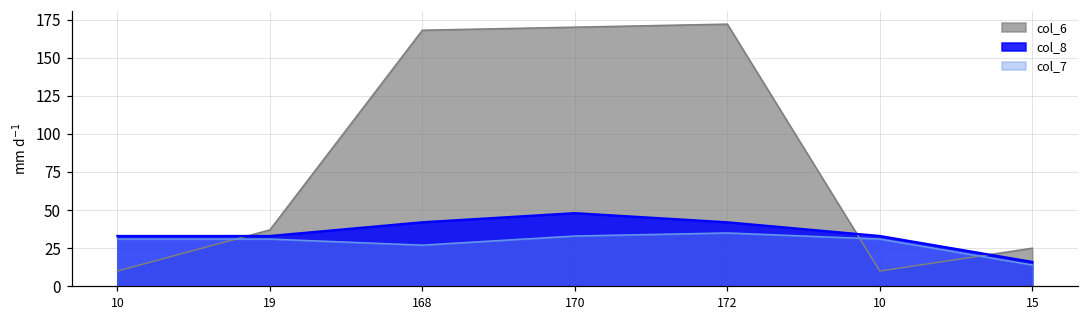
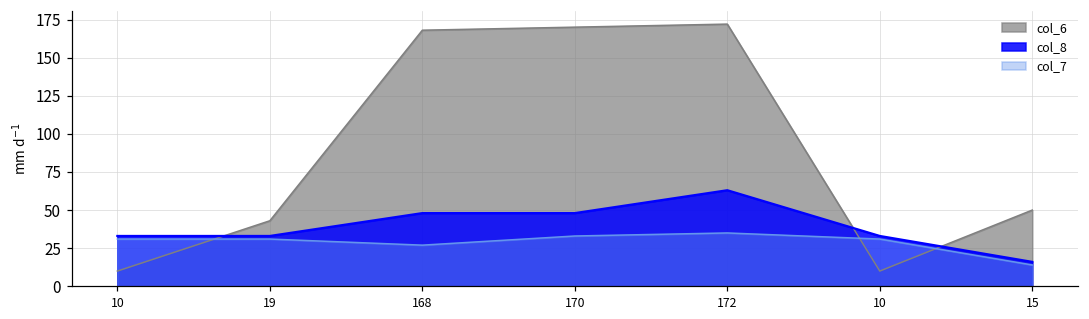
col_6, 19: 37 -> 43
col_8, 168: 42 -> 48
col_8, 172: 42 -> 63
col_6, 15: 25 -> 50
